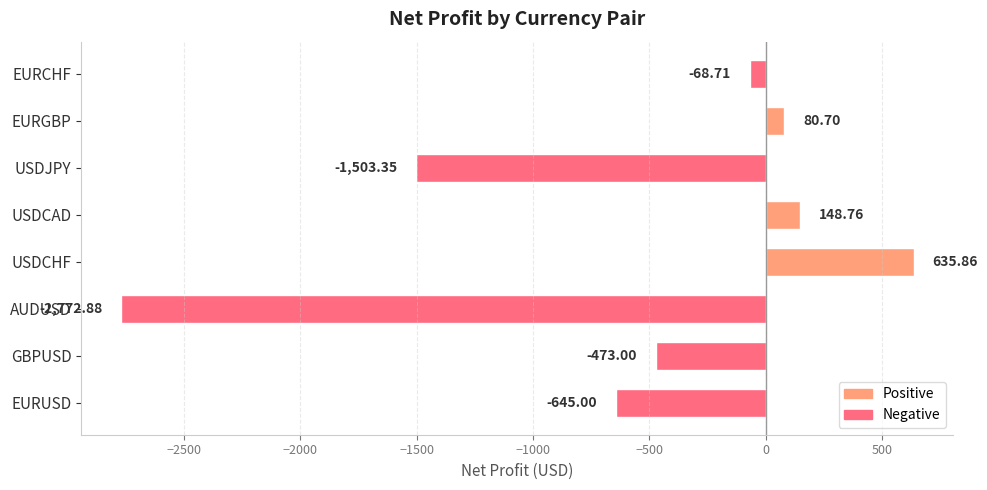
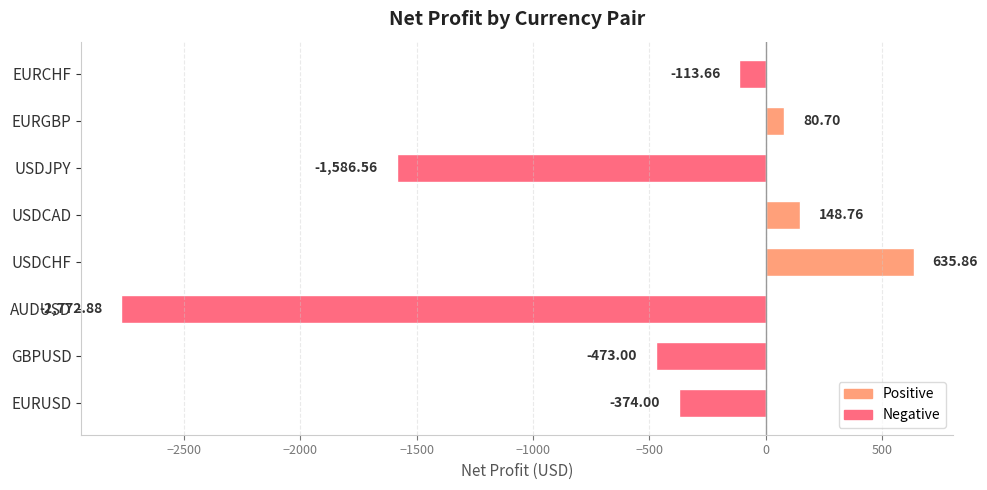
EURCHF: -68.71 -> -113.66
USDJPY: -1,503.35 -> -1,586.56
EURUSD: -645.00 -> -374.00
